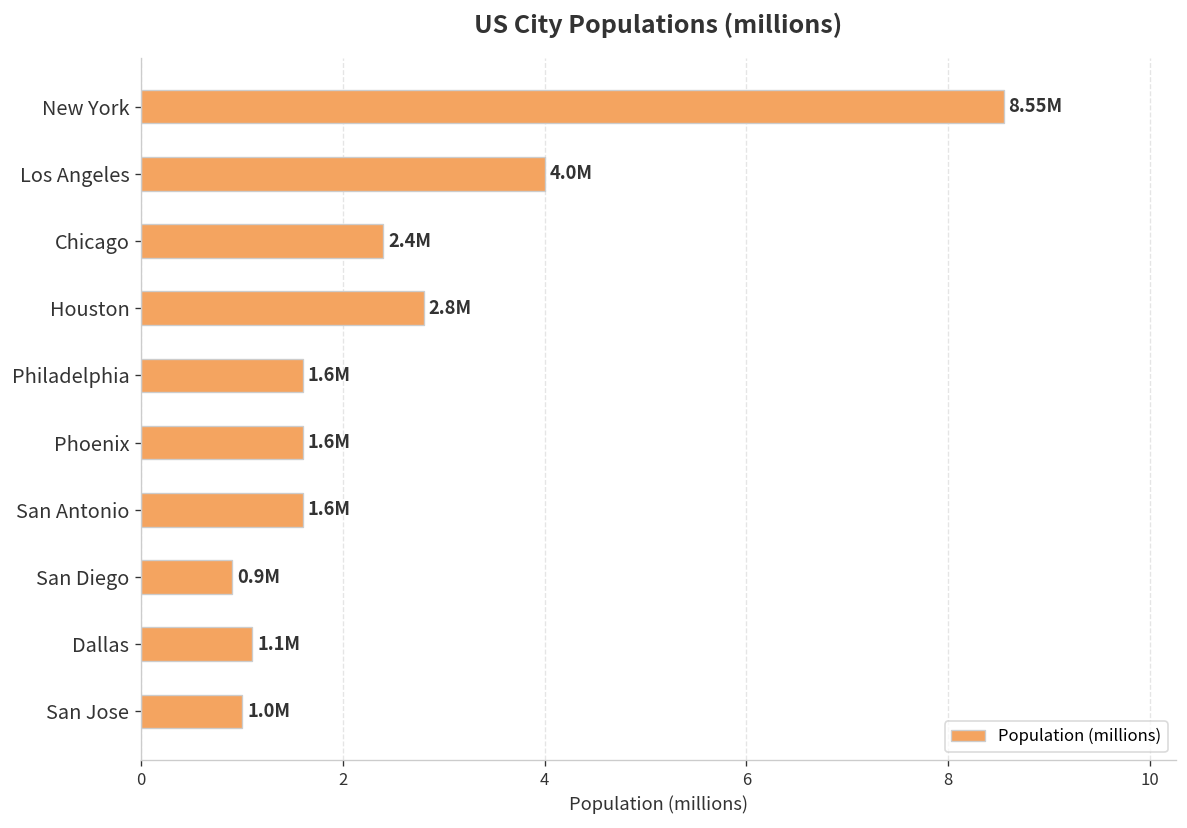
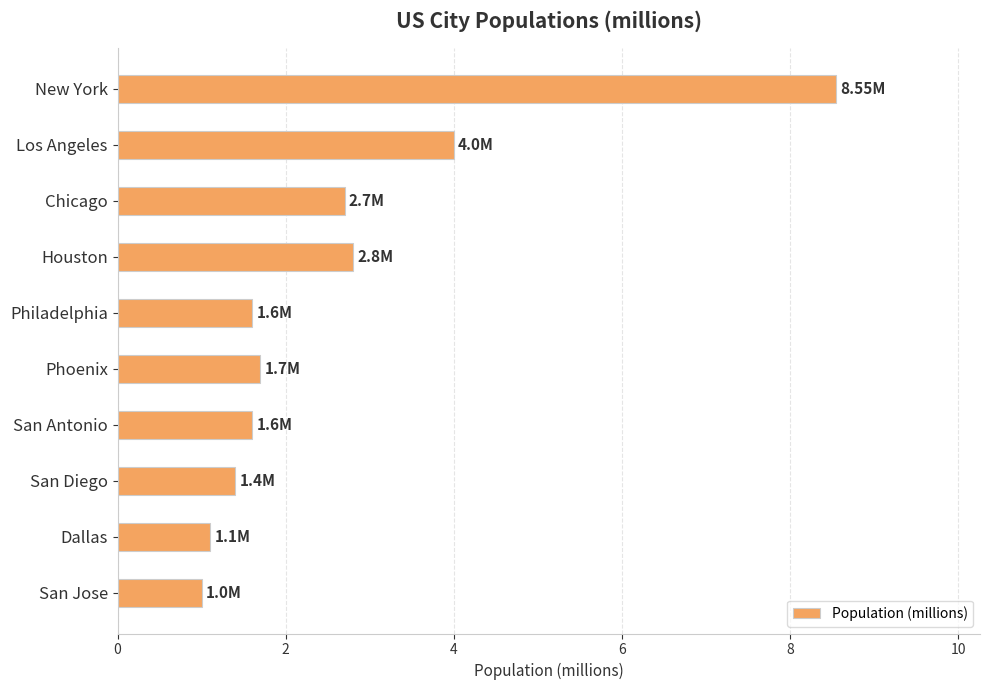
Chicago: 2.4M -> 2.7M
Phoenix: 1.6M -> 1.7M
San Diego: 0.9M -> 1.4M
